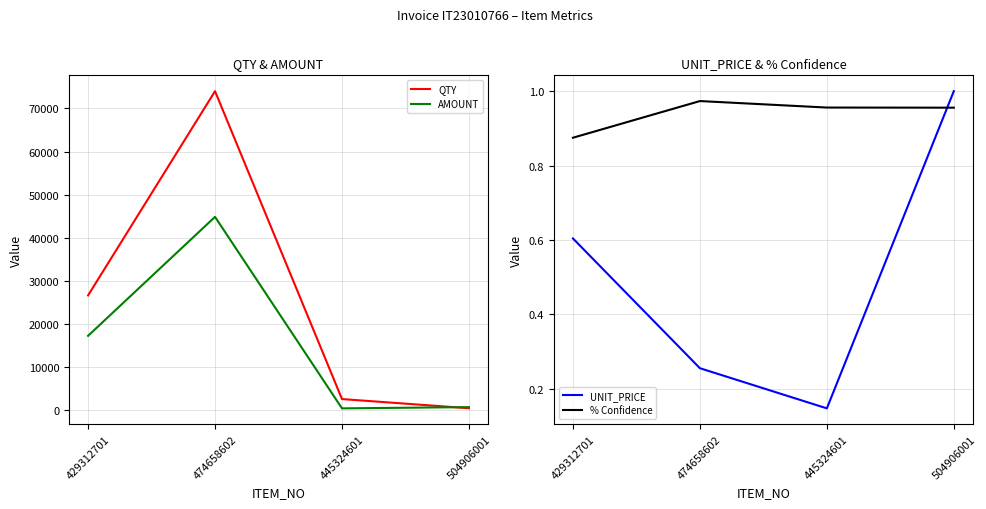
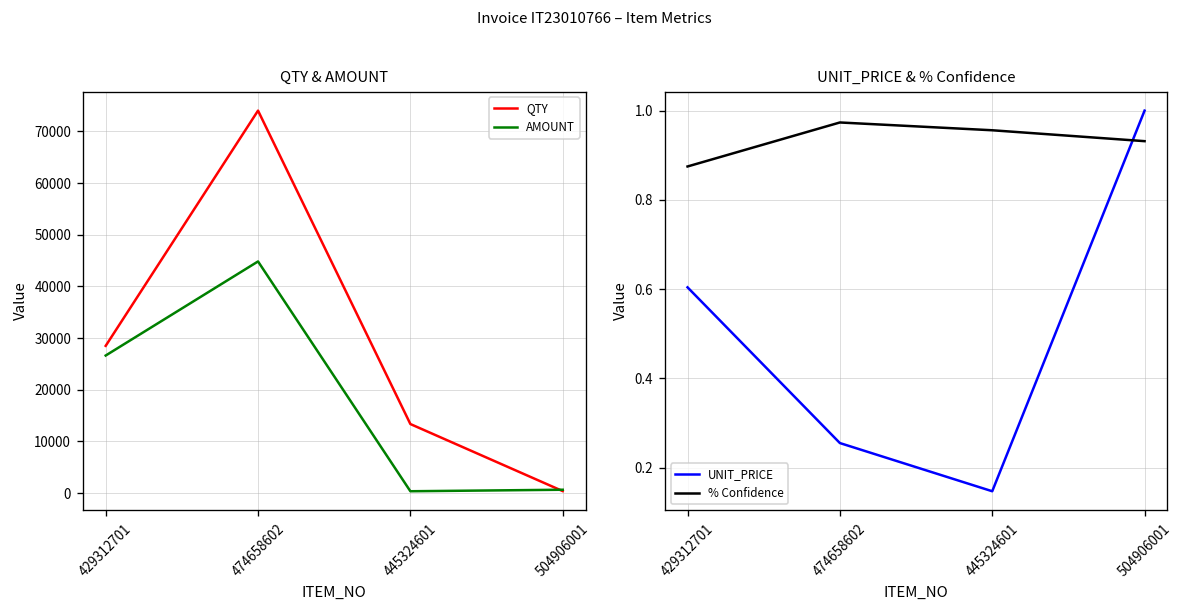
QTY & AMOUNT, QTY, 429312701: 27000 -> 29000
QTY & AMOUNT, AMOUNT, 429312701: 17000 -> 27000
QTY & AMOUNT, QTY, 445324601: 3000 -> 13000
UNIT_PRICE & % Confidence, % Confidence, 504906001: 0.96 -> 0.93
